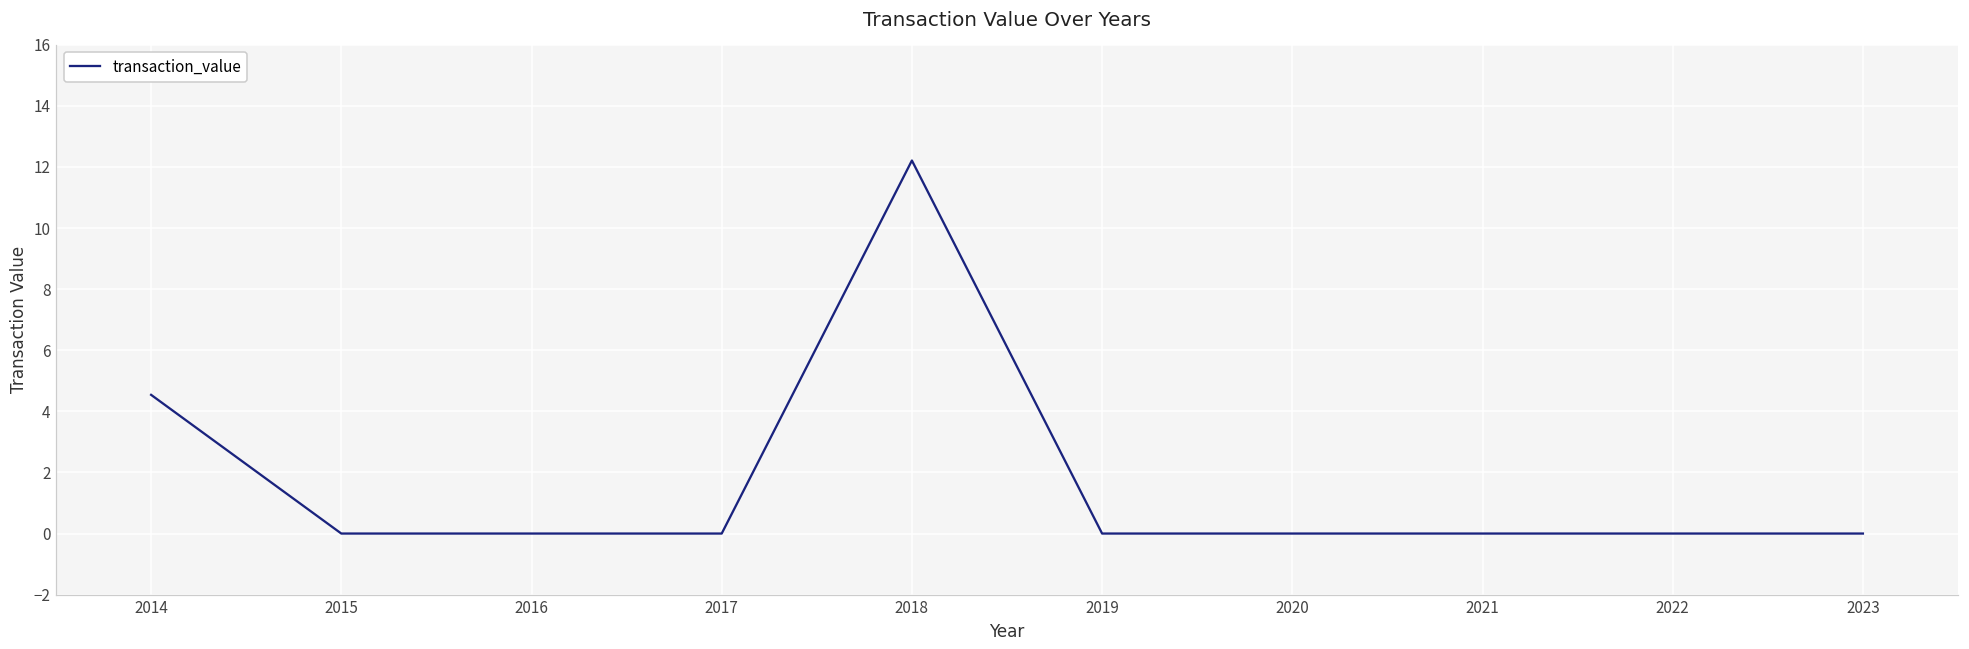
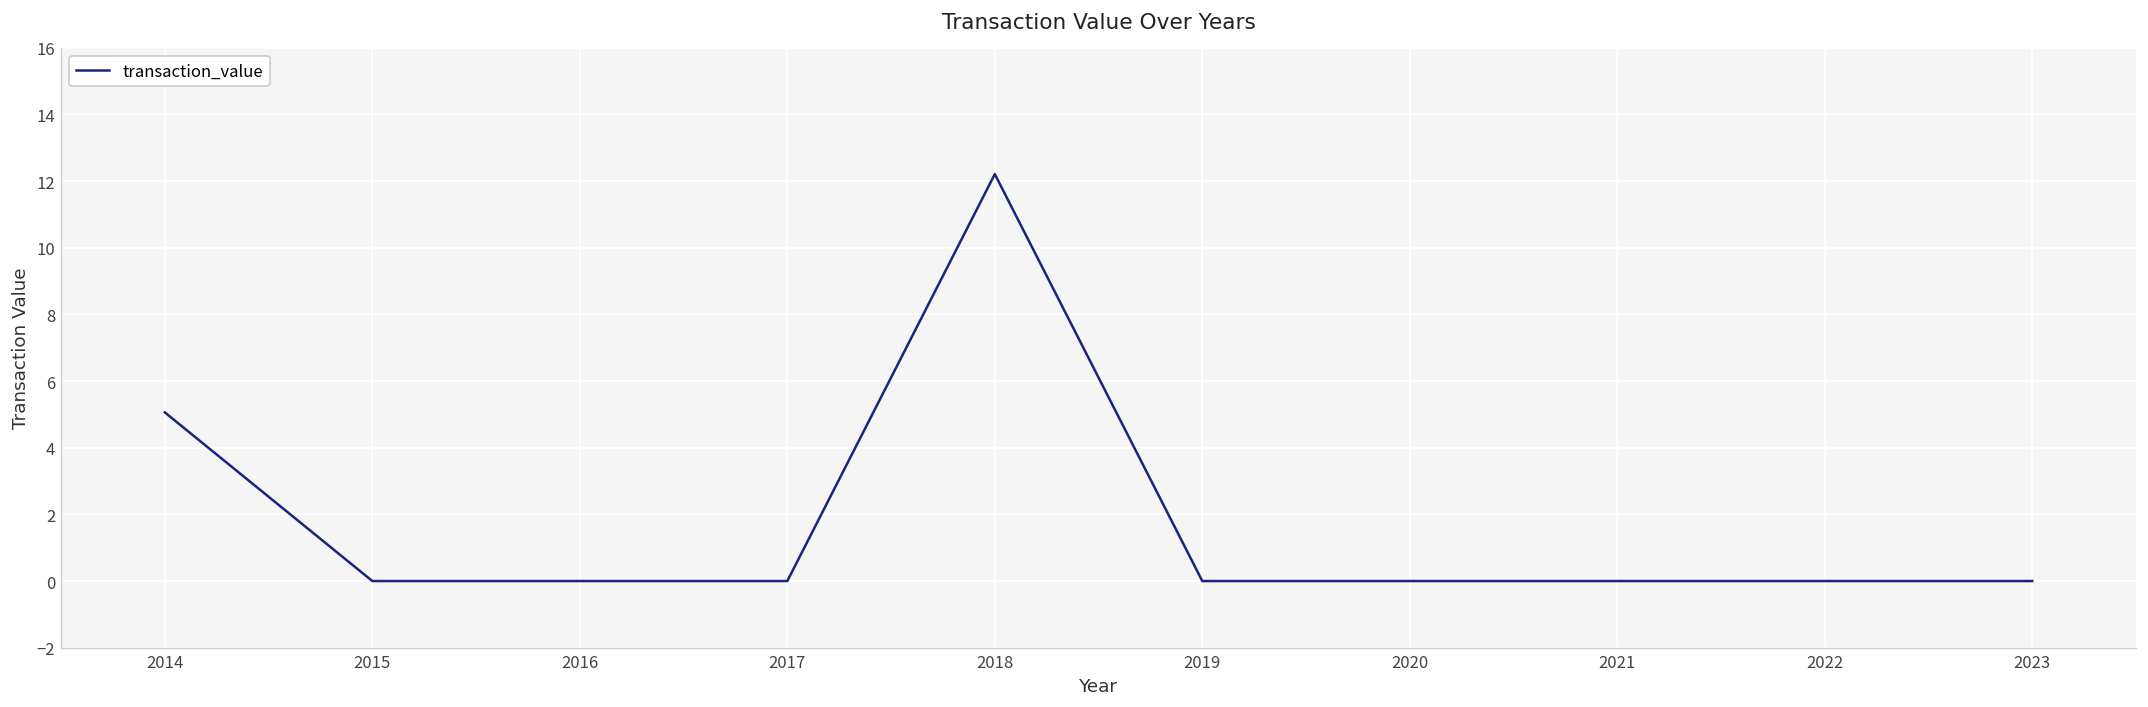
2014: 4.5 -> 5.1
